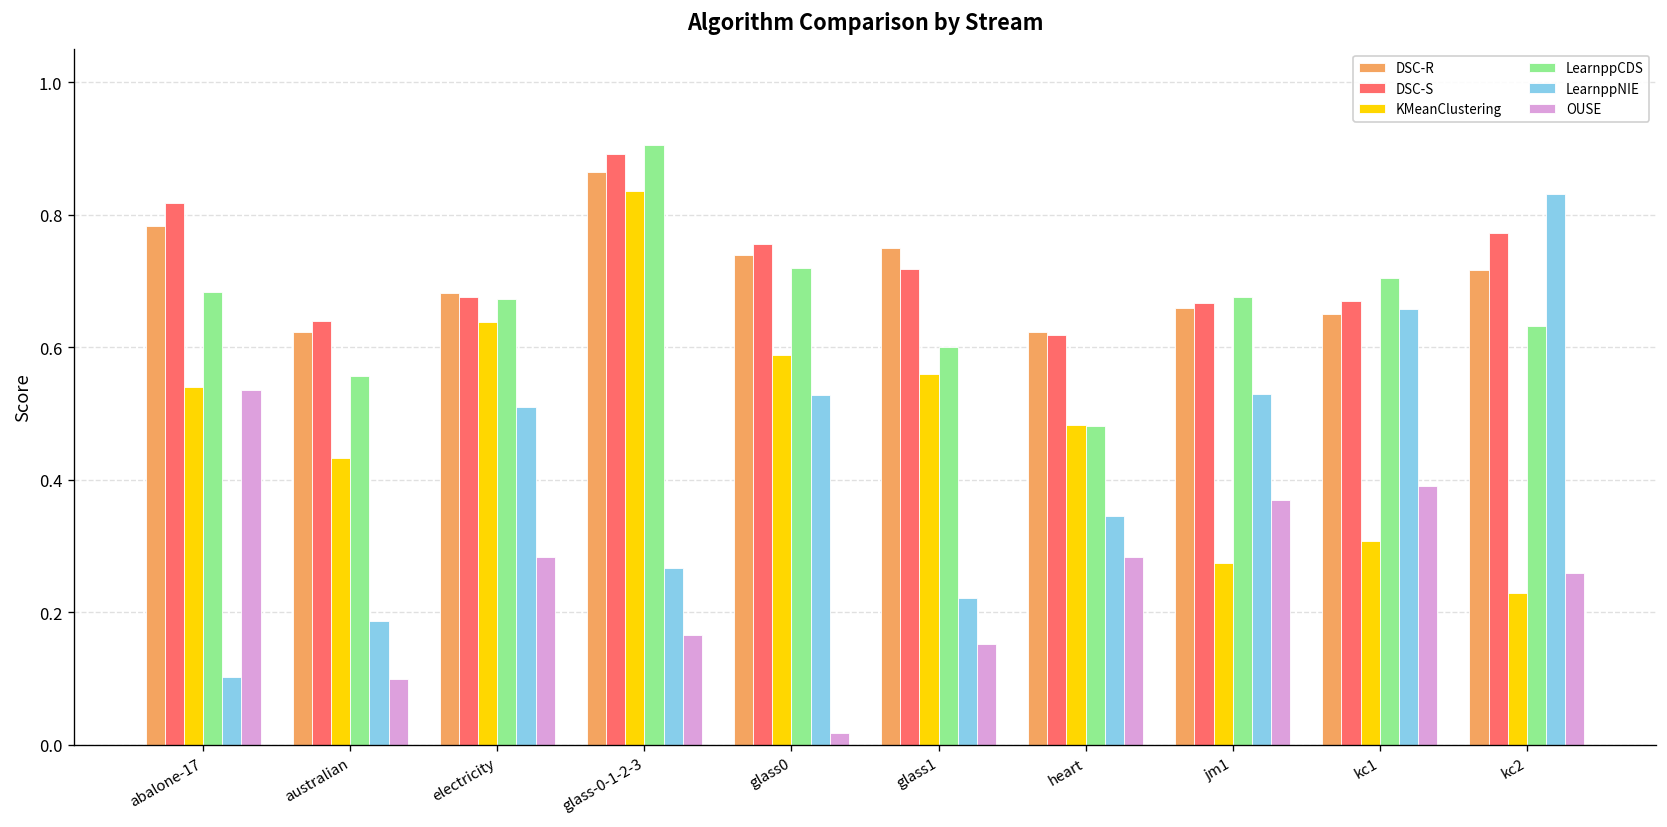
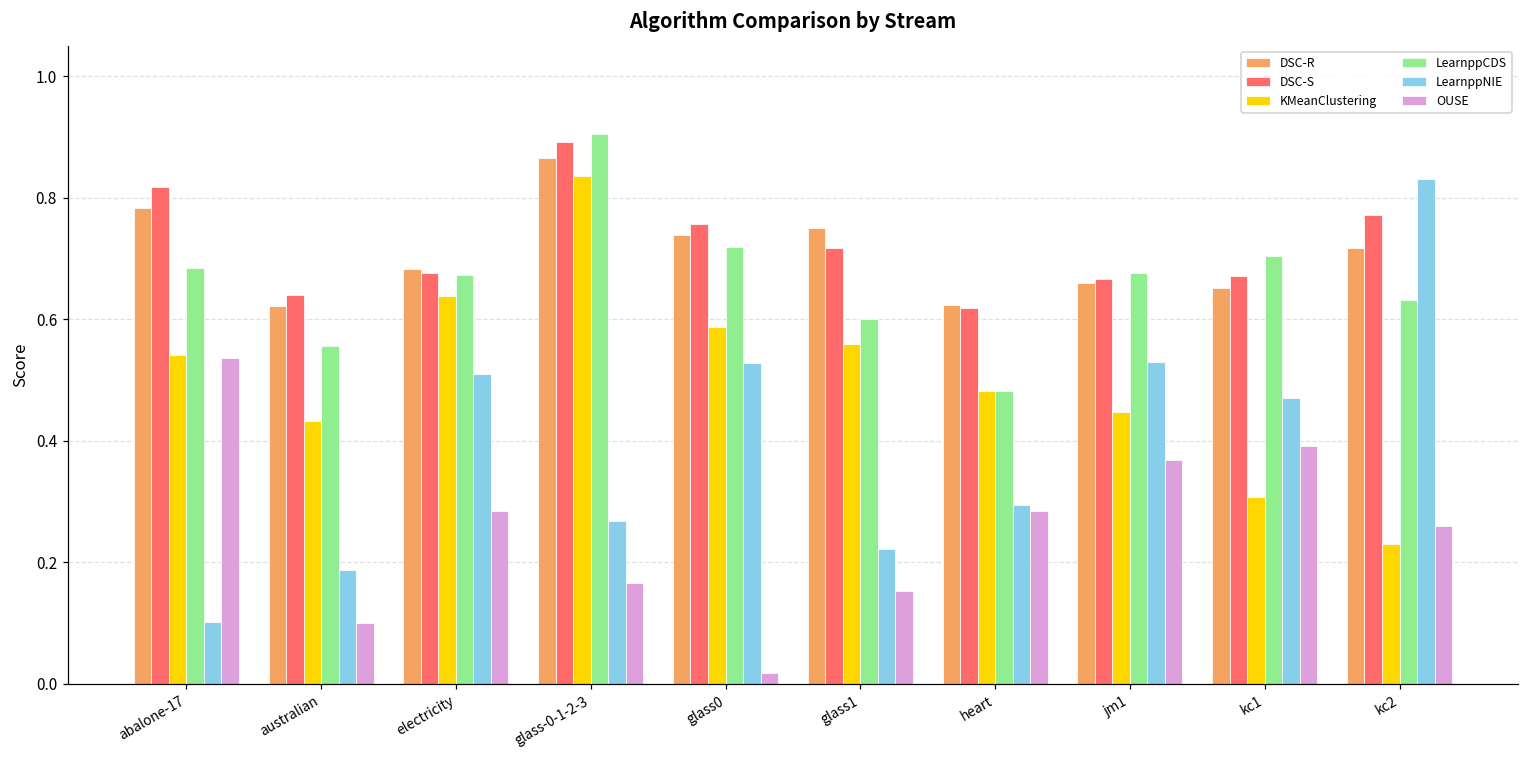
LearnppNIE, heart: 0.35 -> 0.29
KMeanClustering, jm1: 0.28 -> 0.45
LearnppNIE, kc1: 0.66 -> 0.47
